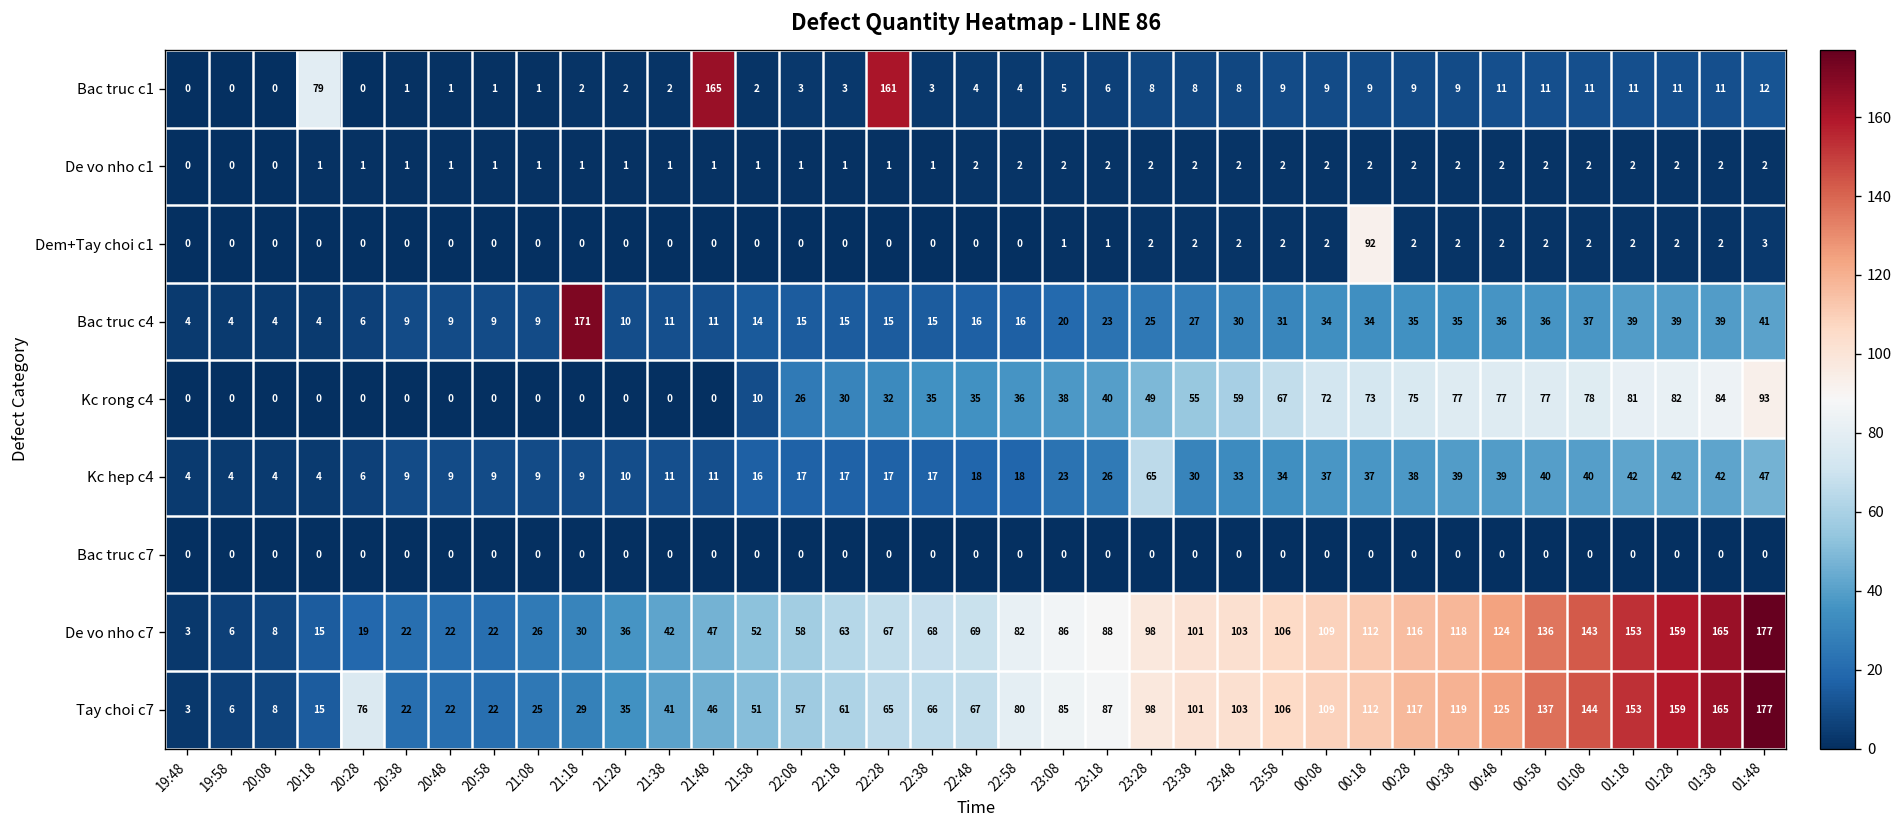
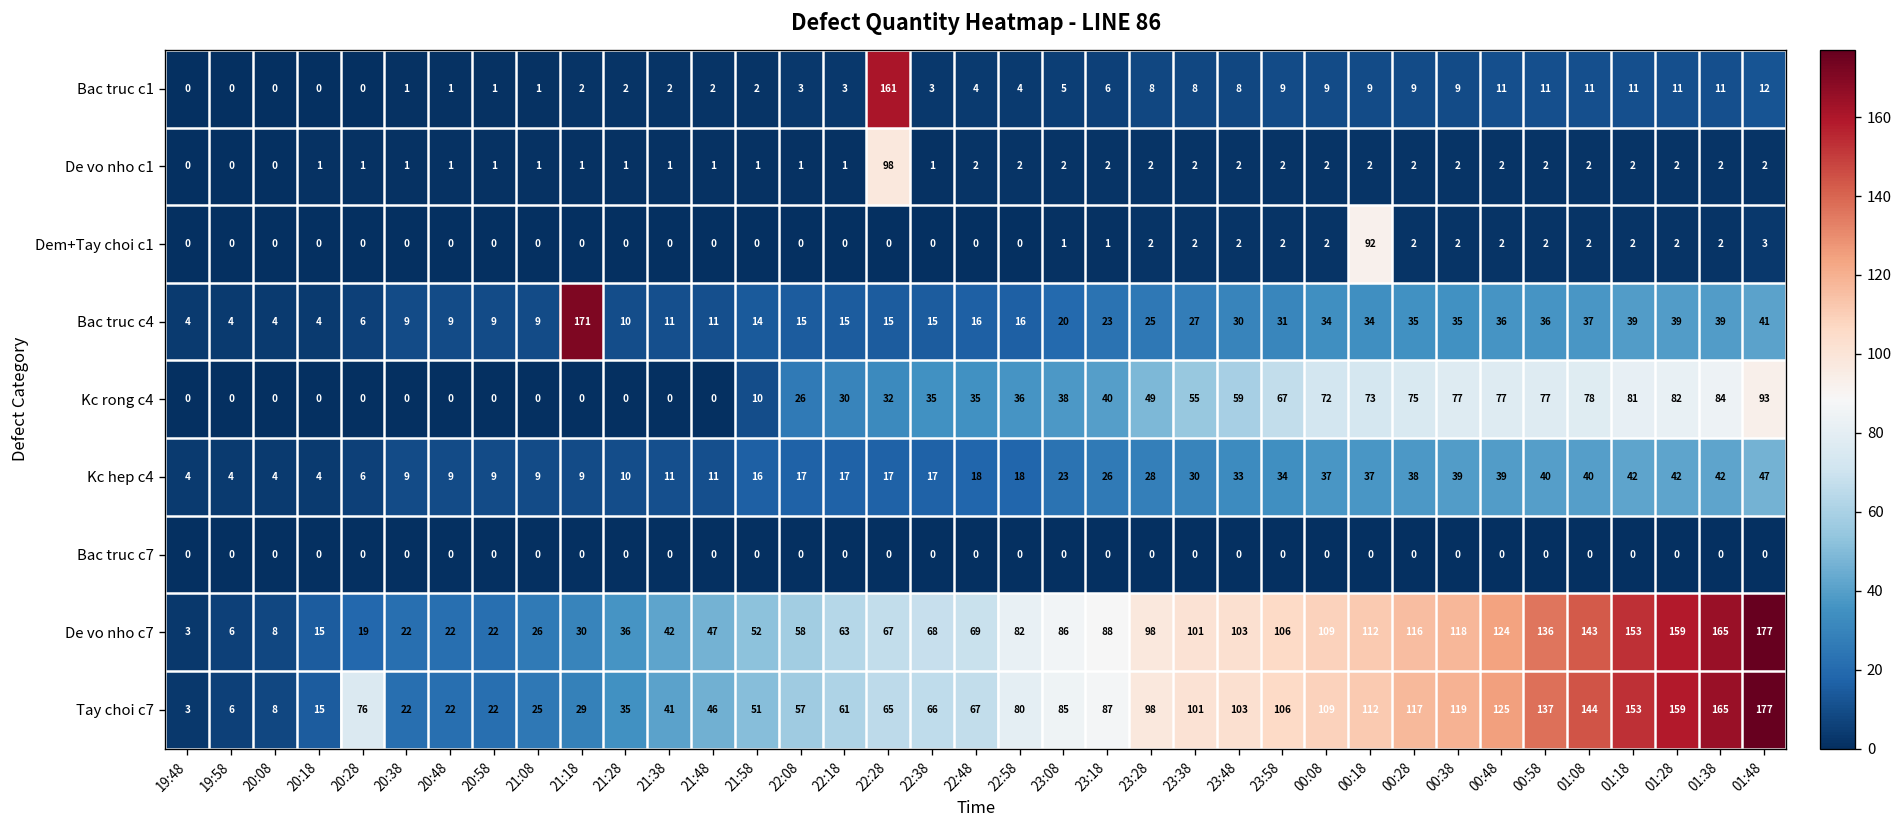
Bac truc c1, 20:18: 79 -> 0
Bac truc c1, 21:48: 165 -> 2
De vo nho c1, 22:28: 1 -> 98
Kc hep c4, 23:28: 65 -> 28
